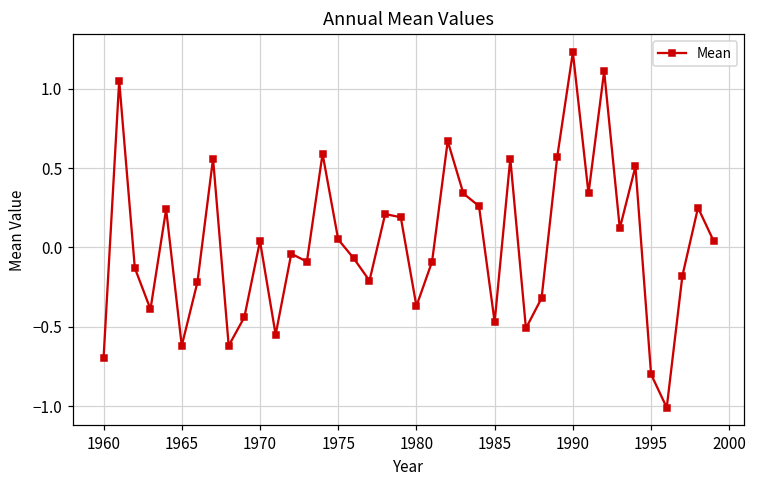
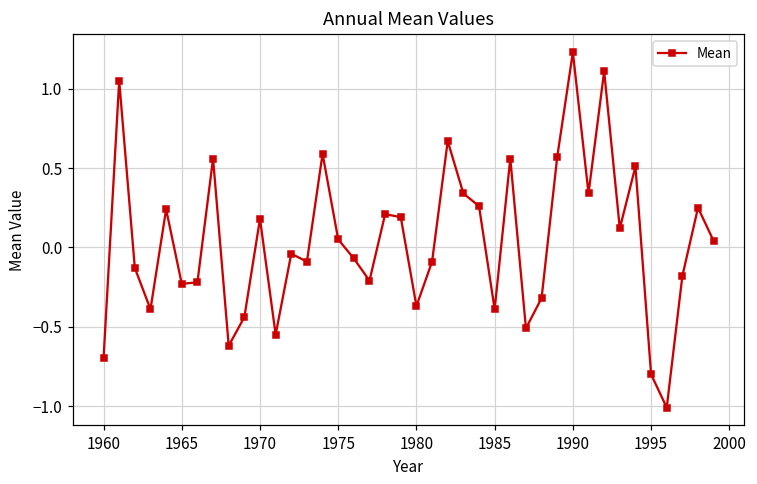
1965: -0.62 -> -0.23
1970: 0.04 -> 0.18
1985: -0.47 -> -0.39
